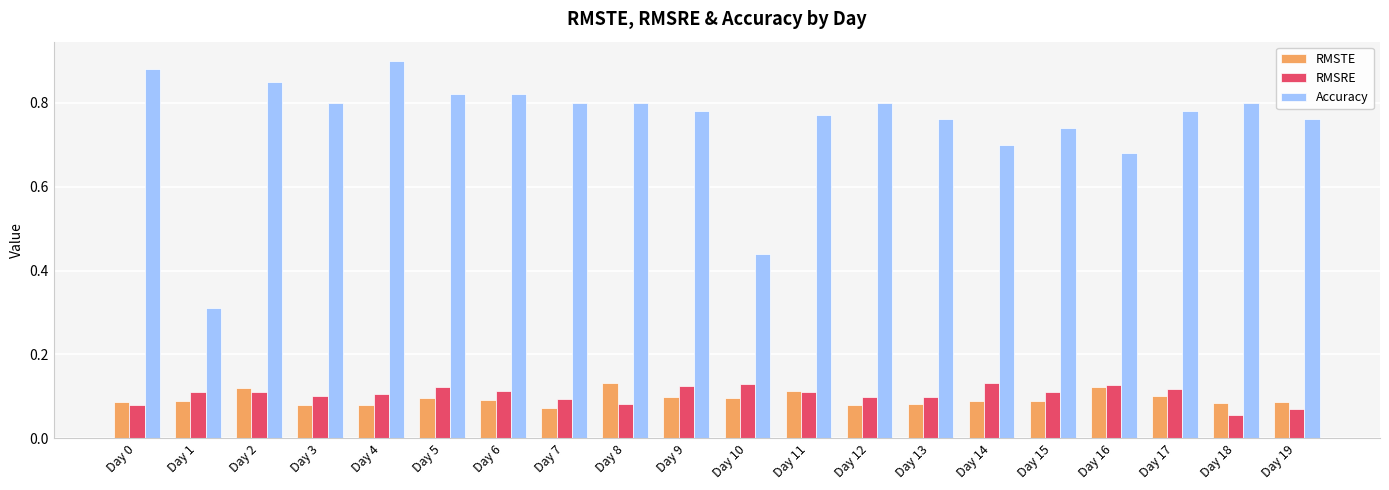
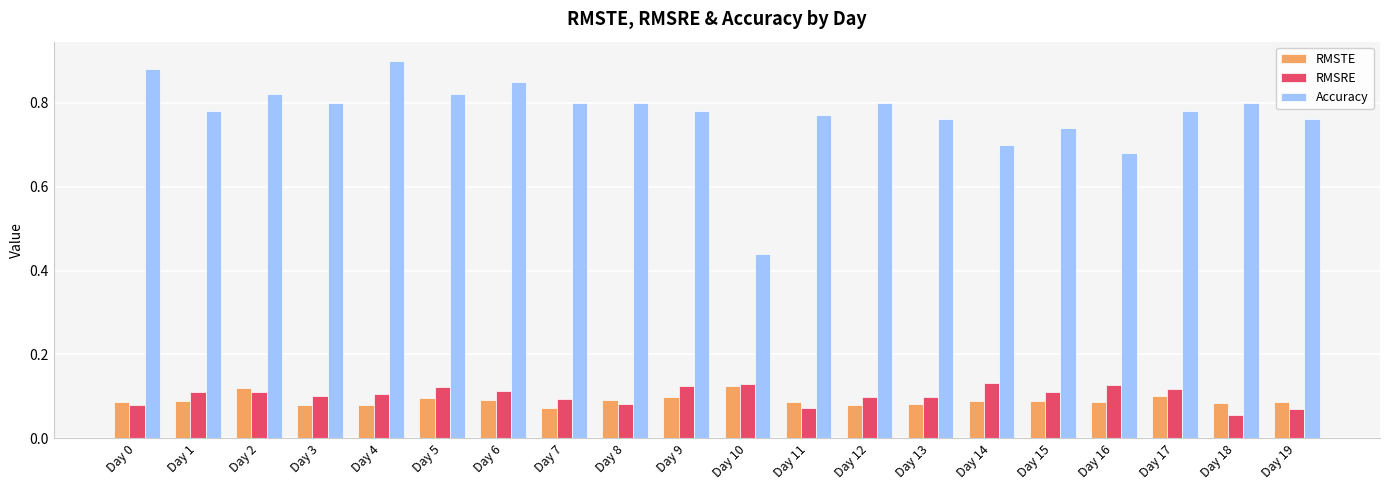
Accuracy, Day 1: 0.31 -> 0.78
Accuracy, Day 2: 0.85 -> 0.82
Accuracy, Day 6: 0.82 -> 0.85
RMSTE, Day 8: 0.13 -> 0.09
RMSTE, Day 10: 0.10 -> 0.12
RMSTE, Day 11: 0.11 -> 0.09
RMSRE, Day 11: 0.11 -> 0.07
RMSTE, Day 16: 0.12 -> 0.09
